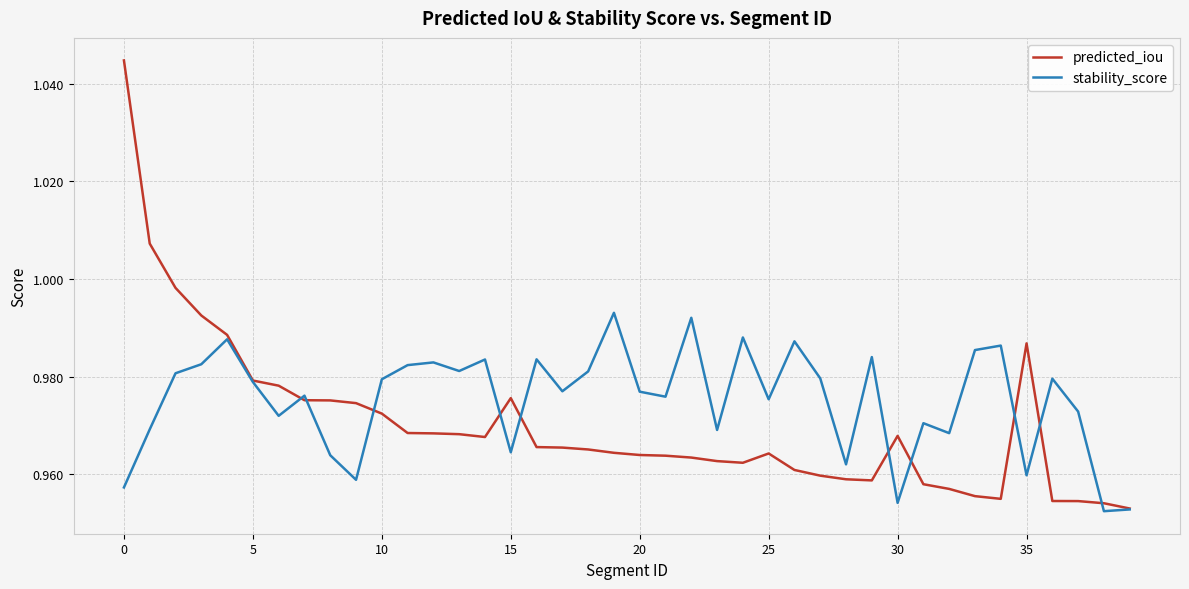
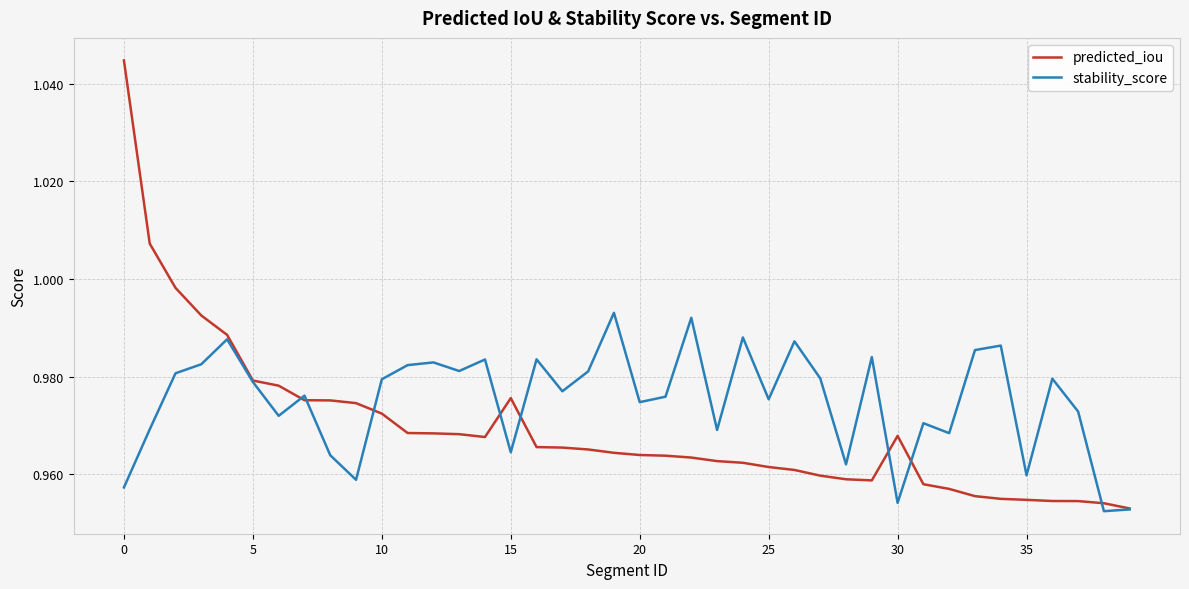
stability_score, 20: 0.977 -> 0.975
predicted_iou, 25: 0.964 -> 0.961
predicted_iou, 35: 0.987 -> 0.955
